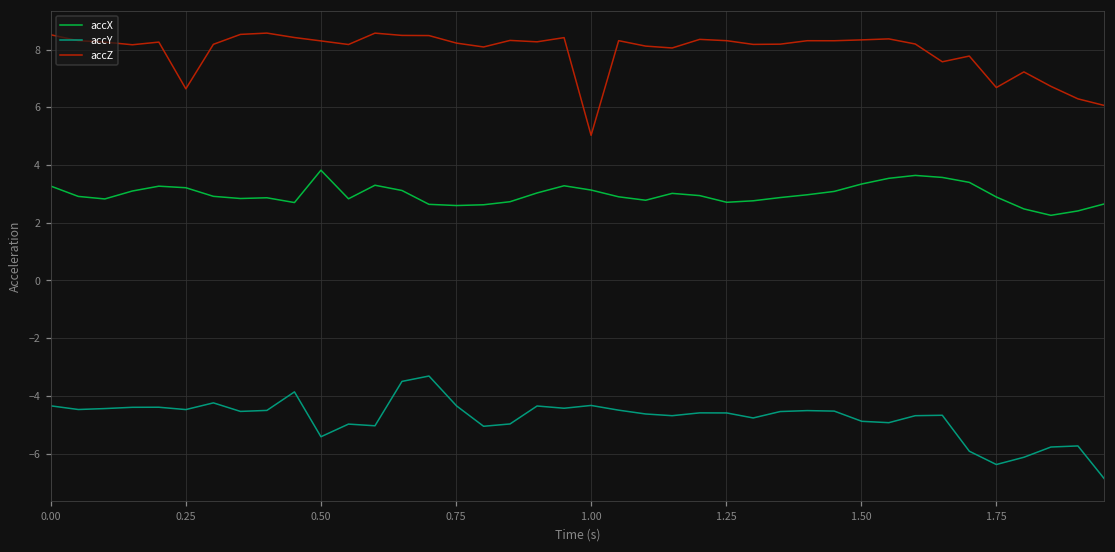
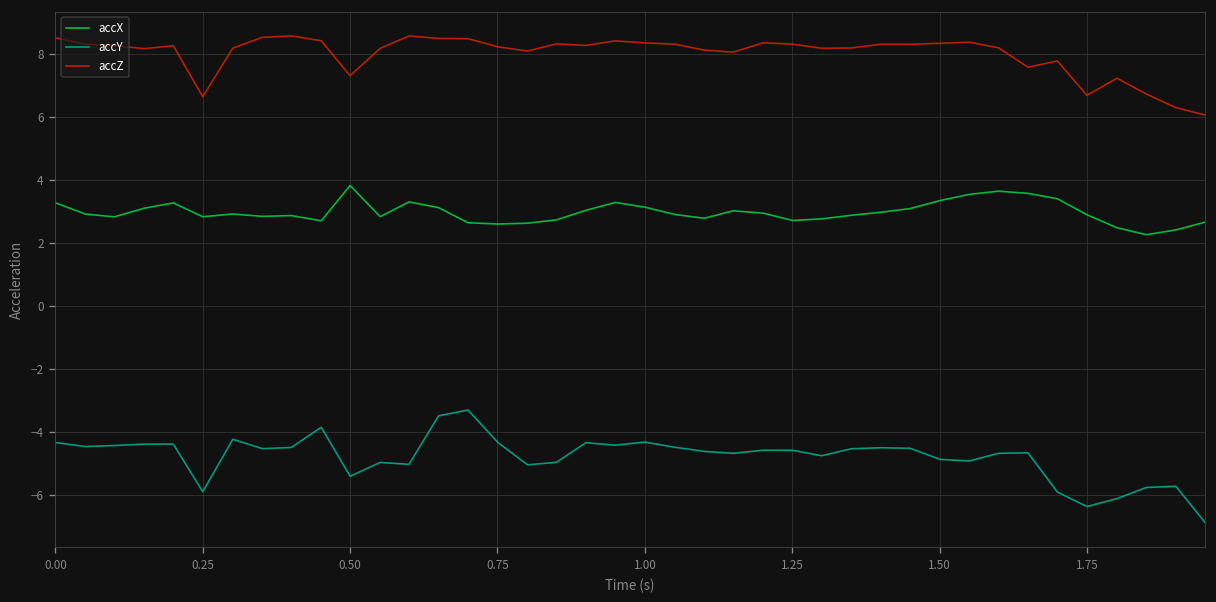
accX, 0.25: 3.2 -> 2.8
accY, 0.25: -4.5 -> -5.9
accZ, 0.50: 8.3 -> 7.3
accZ, 1.00: 5.0 -> 8.3
